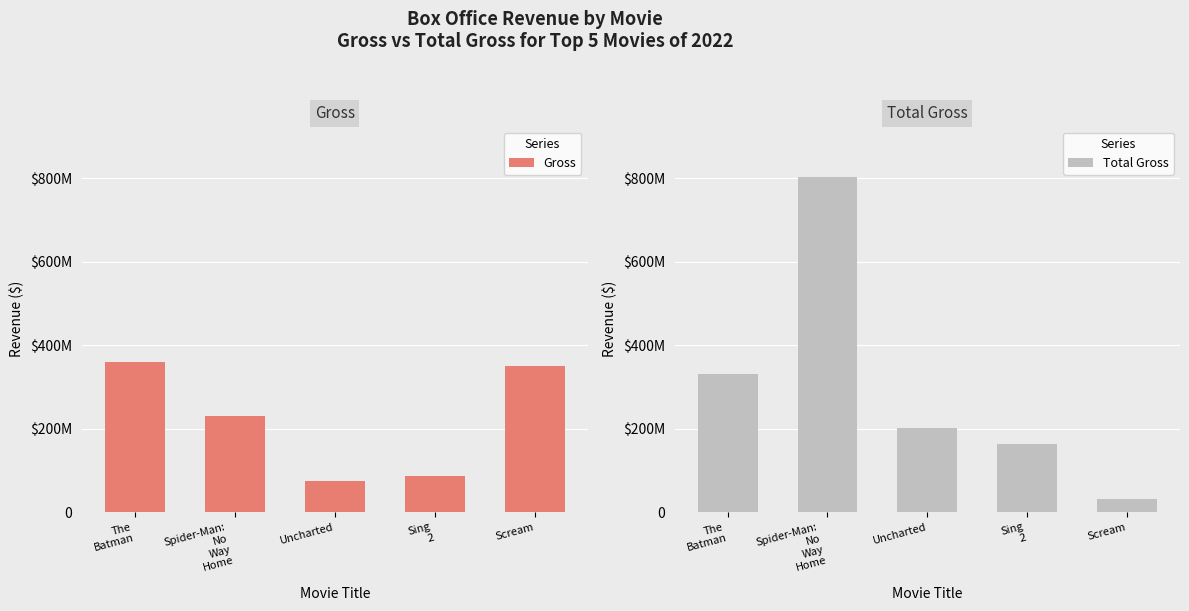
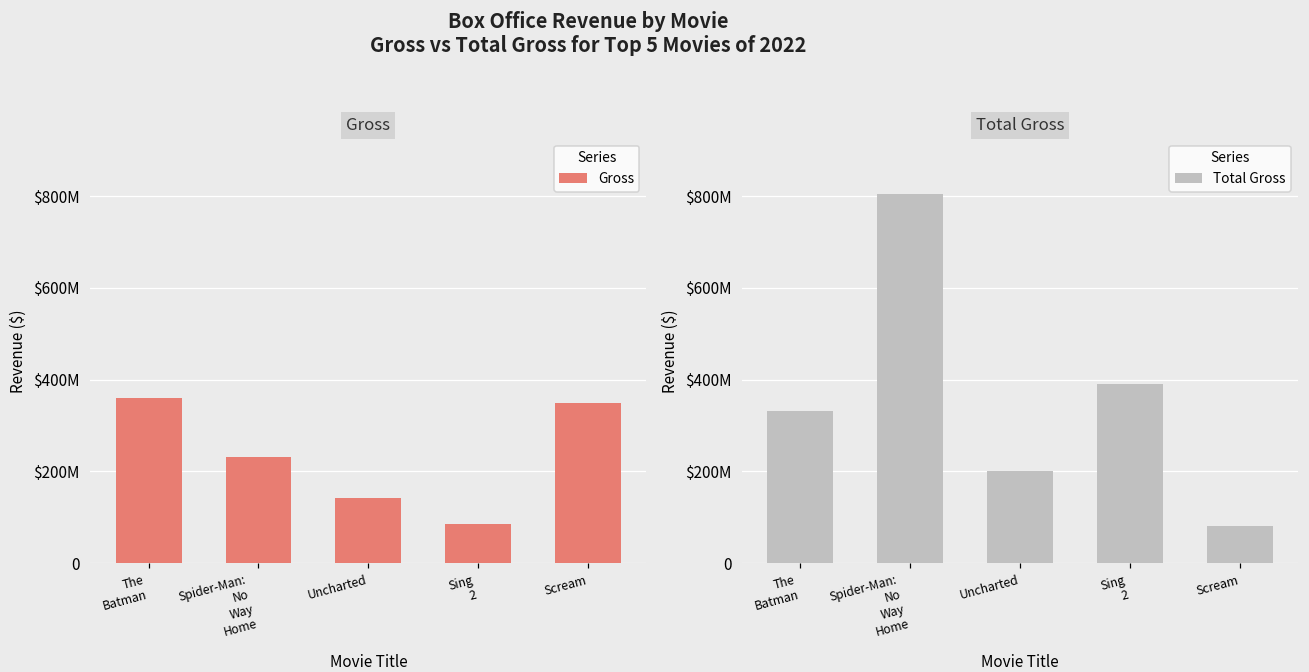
Gross, Uncharted: $70000000 -> $140000000
Total Gross, Sing 2: $160000000 -> $390000000
Total Gross, Scream: $30000000 -> $80000000
